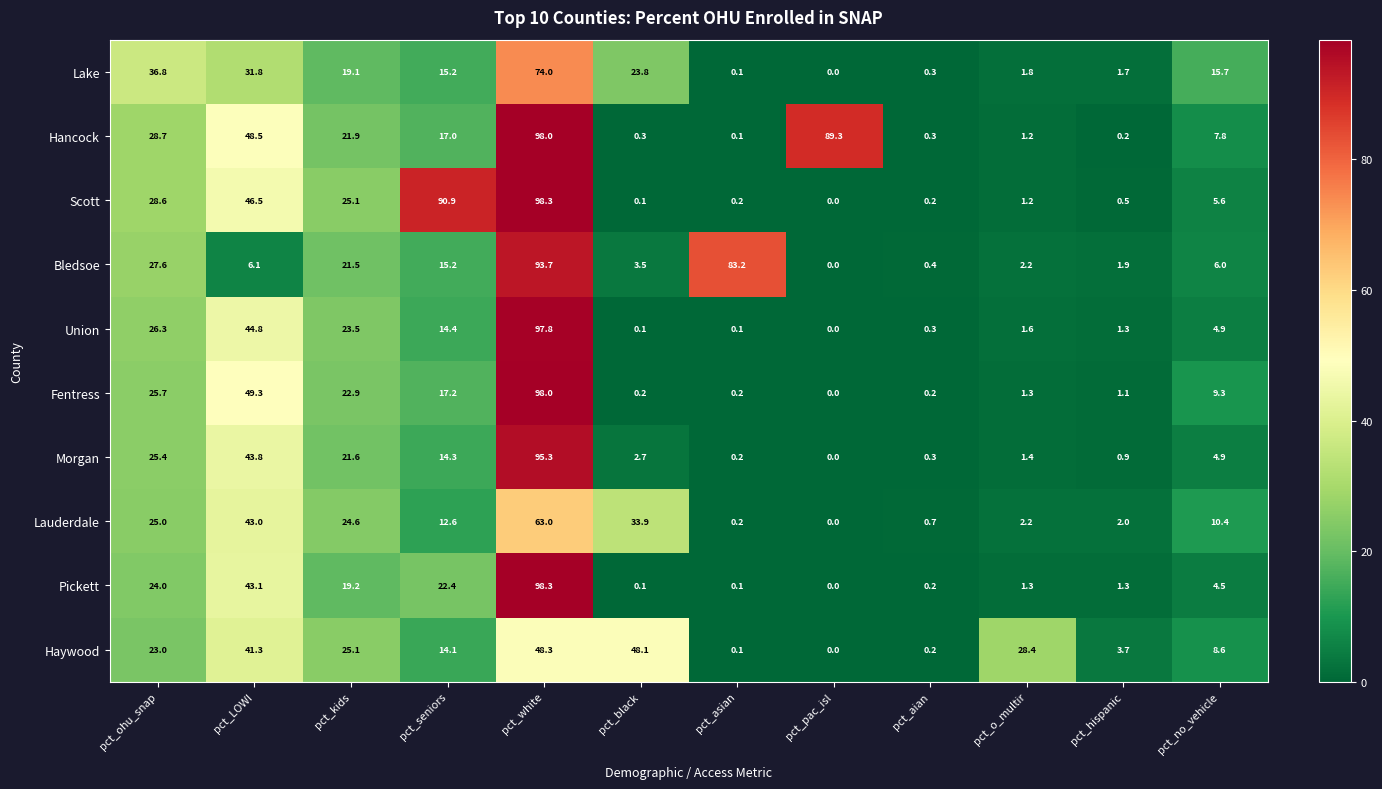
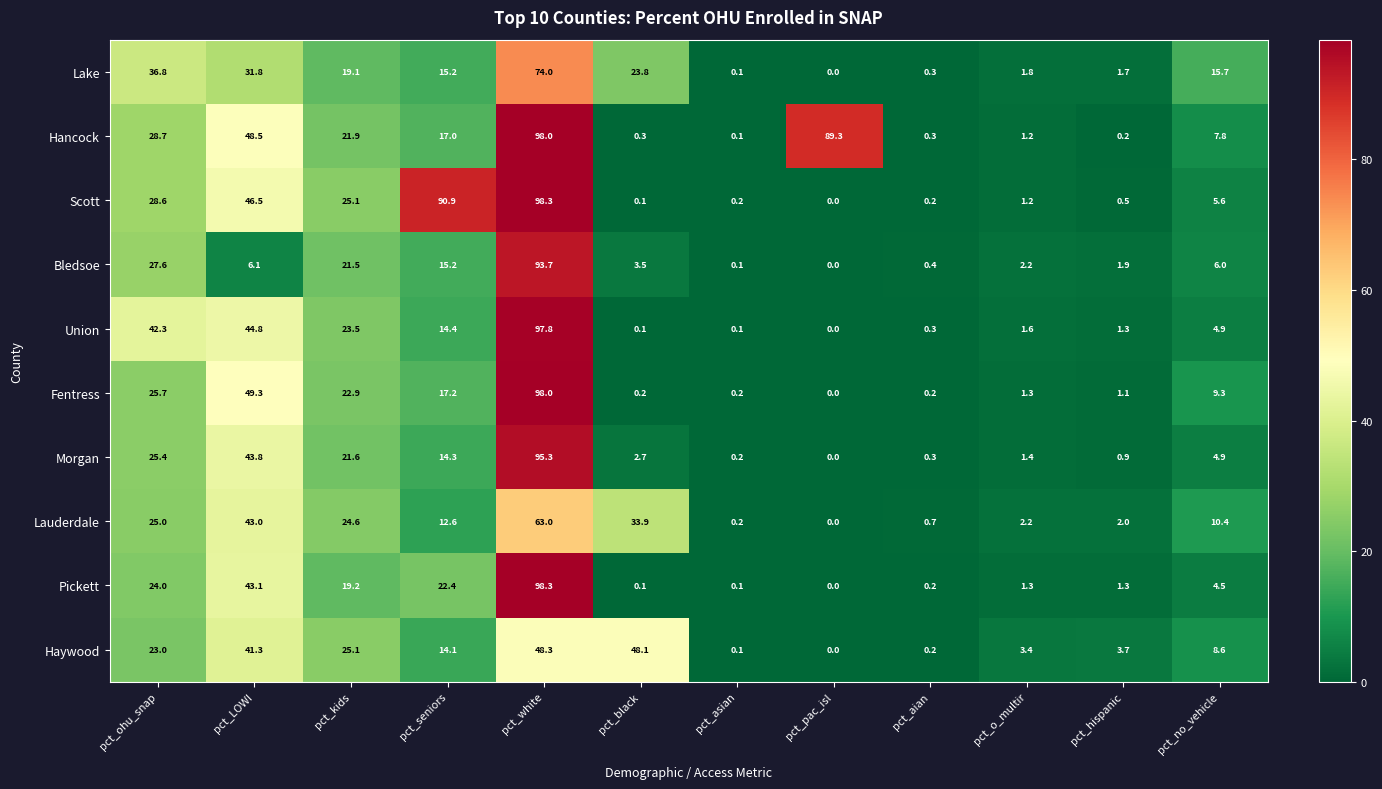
Bledsoe, pct_asian: 83.2 -> 0.1
Union, pct_ohu_snap: 26.3 -> 42.3
Haywood, pct_o_multir: 28.4 -> 3.4
